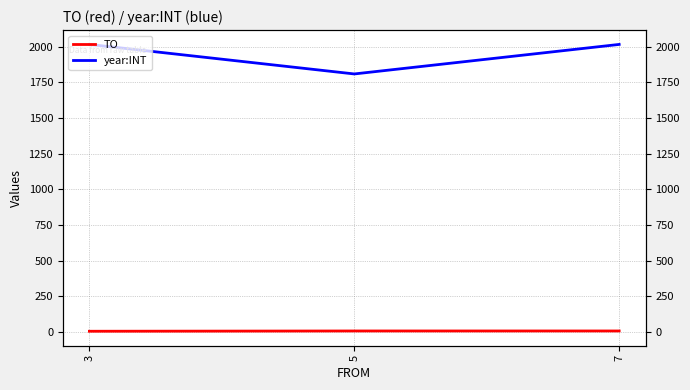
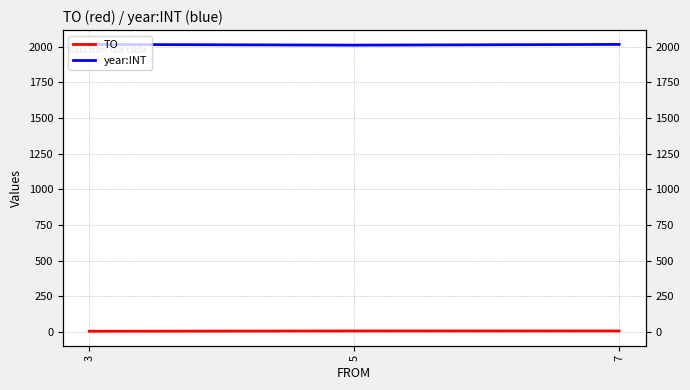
year:INT, 5: 1810 -> 2010
